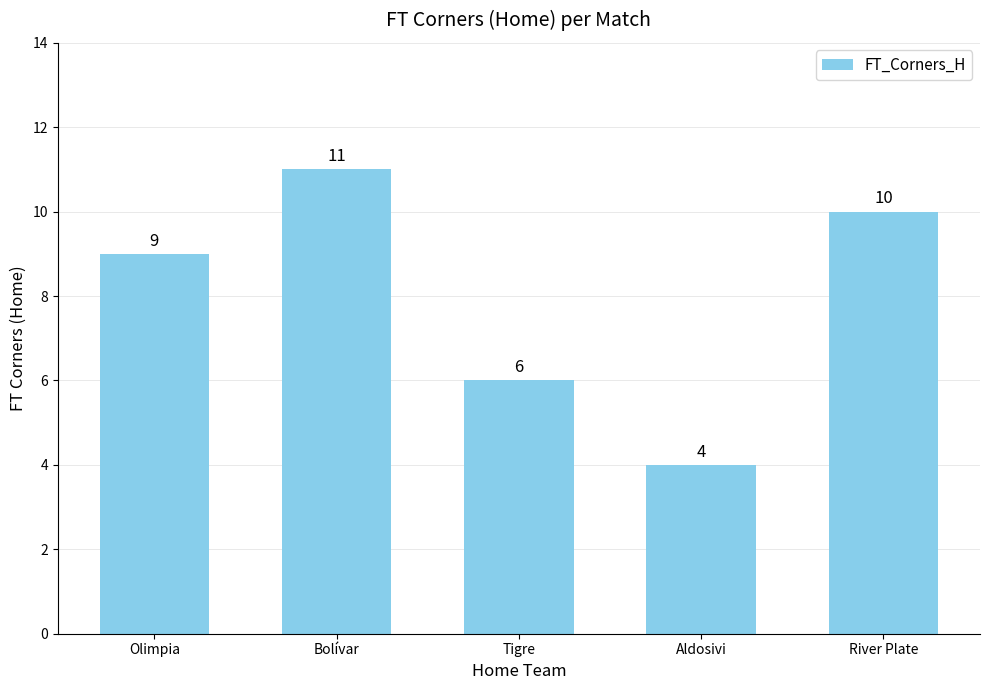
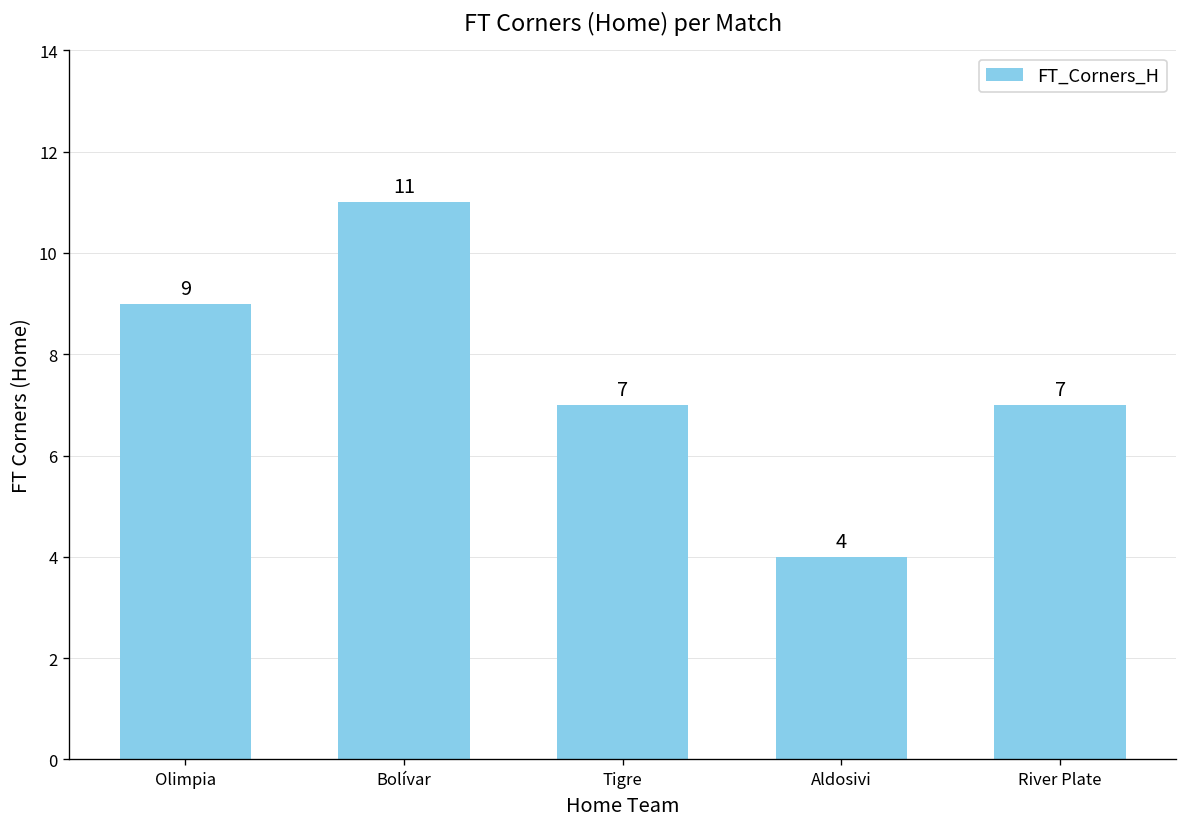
Tigre: 6 -> 7
River Plate: 10 -> 7
